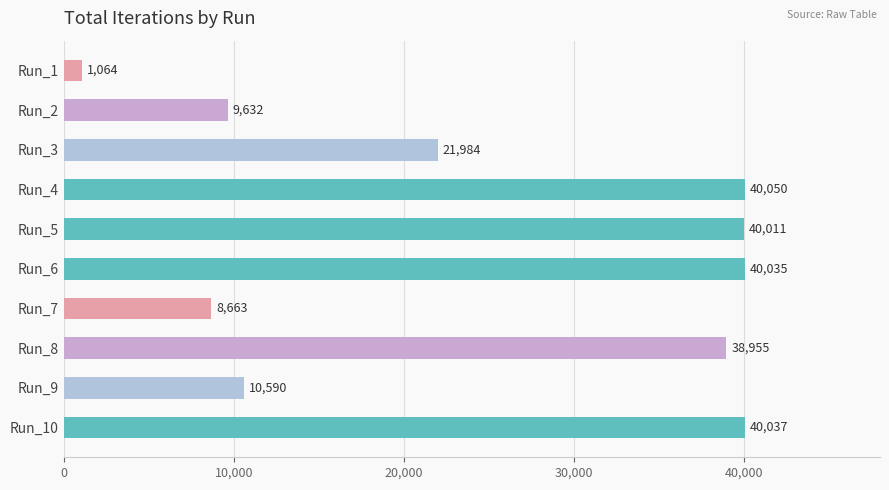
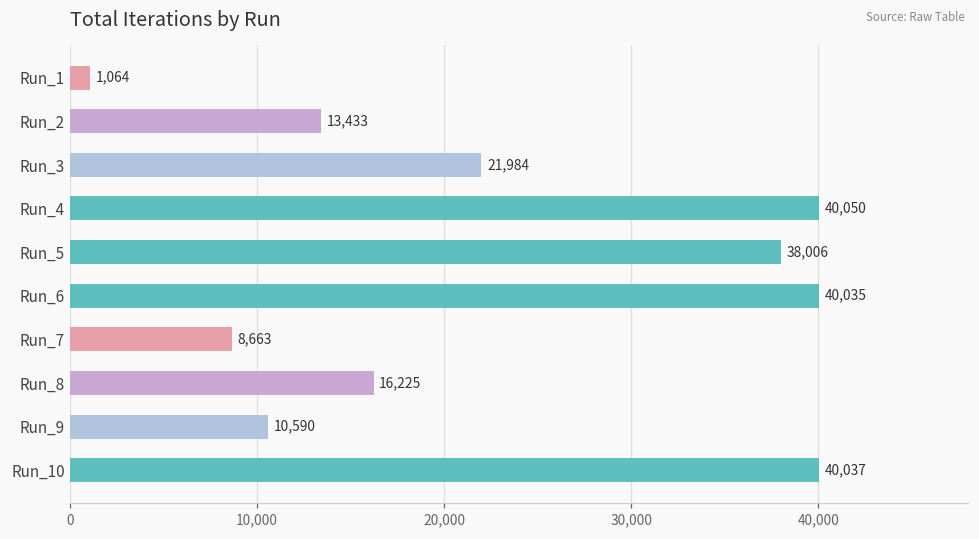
Run_2: 9,632 -> 13,433
Run_5: 40,011 -> 38,006
Run_8: 38,955 -> 16,225
